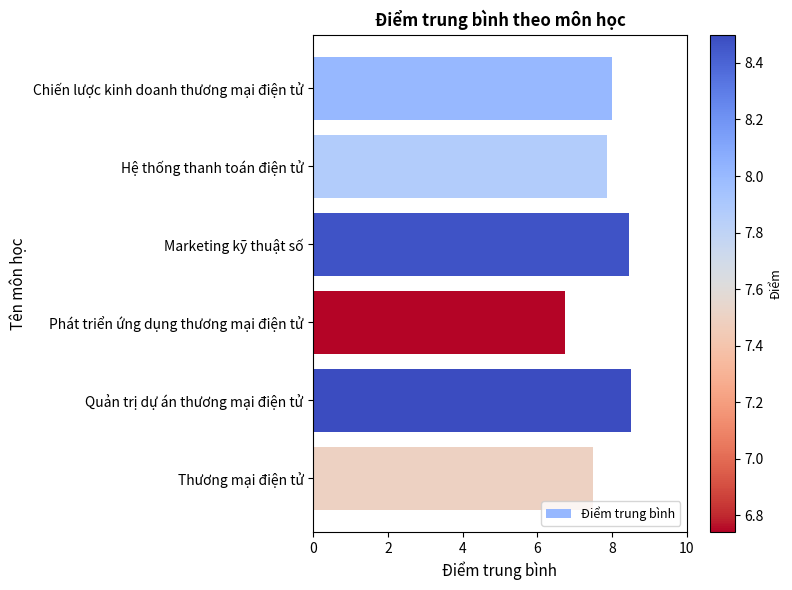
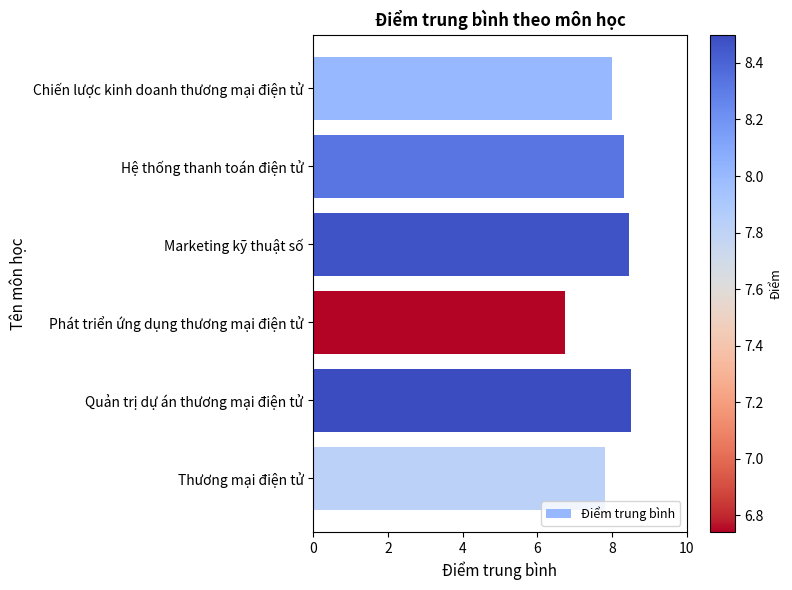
Hệ thống thanh toán điện tử: 7.9 -> 8.3
Thương mại điện tử: 7.5 -> 7.8
